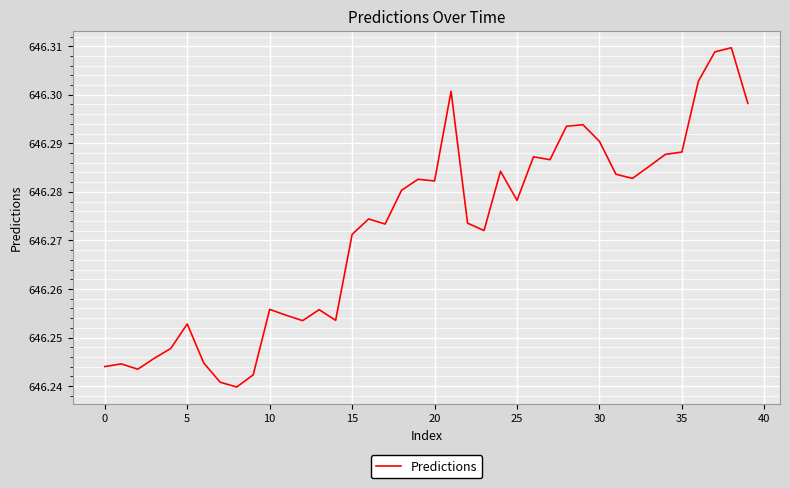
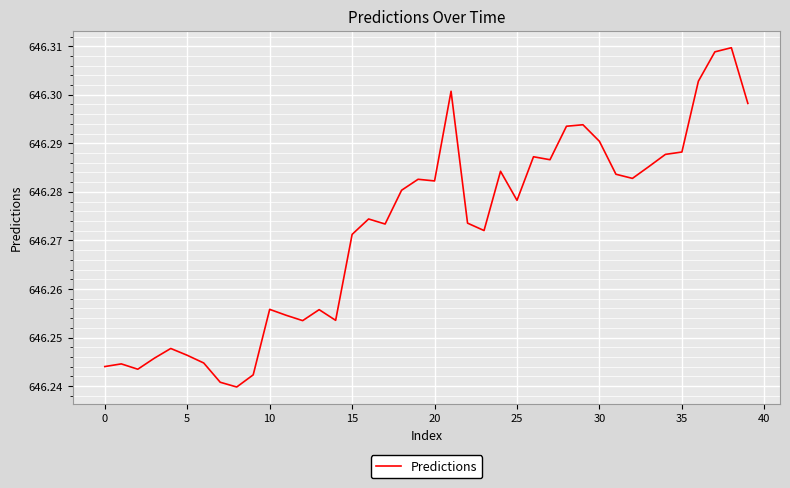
5: 646.253 -> 646.246
